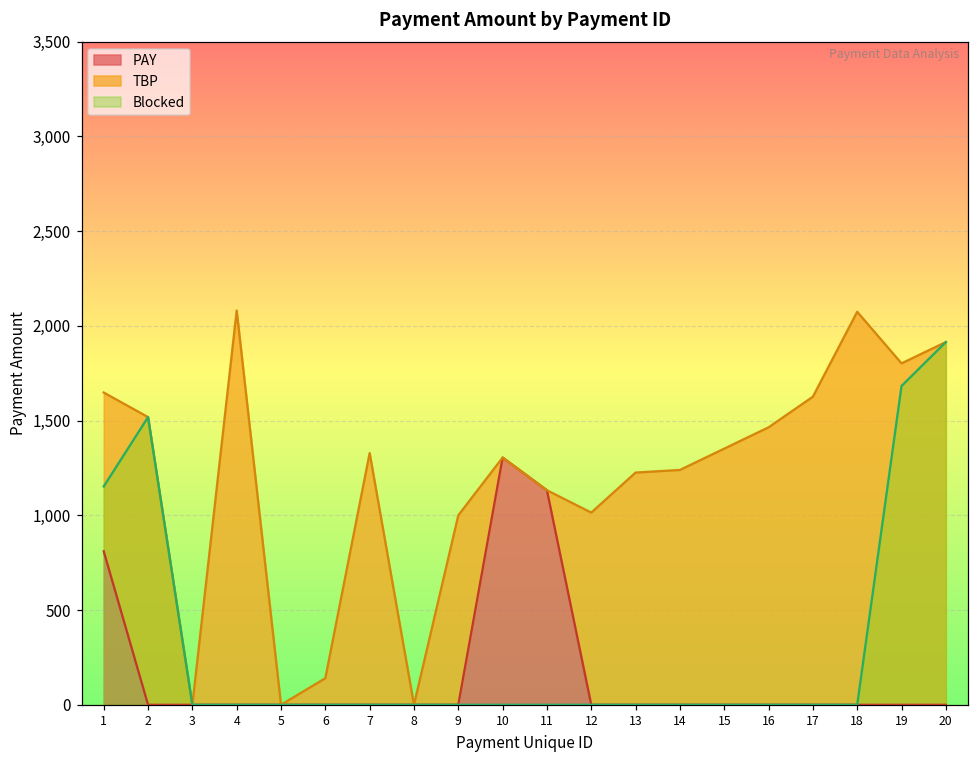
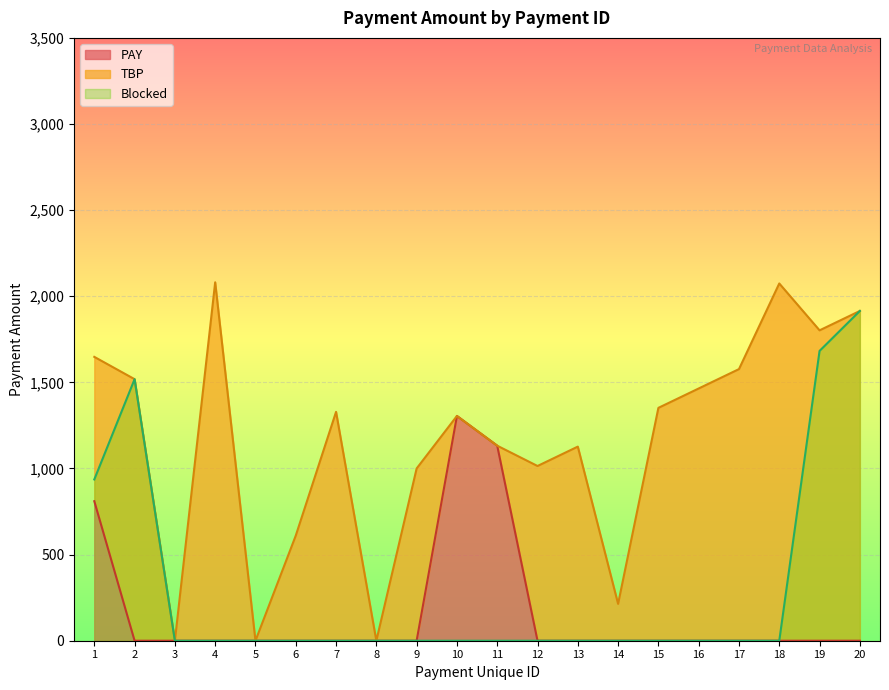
Blocked, 1: 1,150 -> 940
TBP, 6: 140 -> 610
TBP, 13: 1,230 -> 1,130
TBP, 14: 1,240 -> 210
TBP, 17: 1,630 -> 1,580
